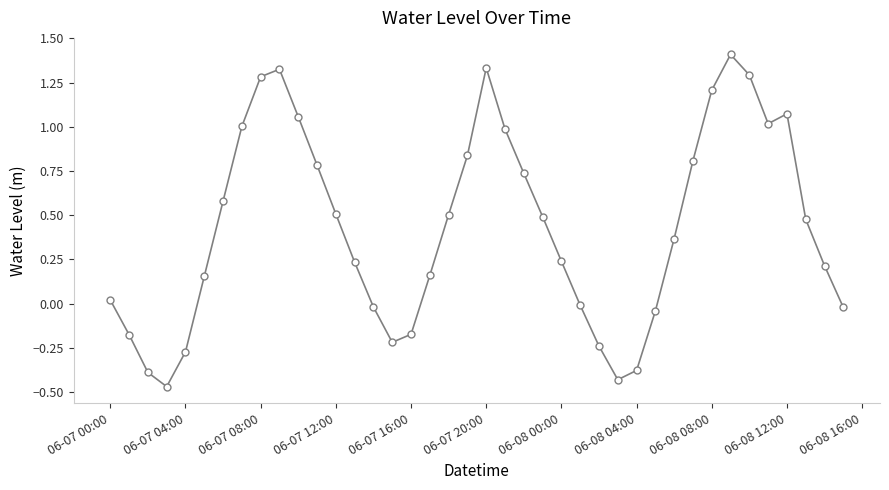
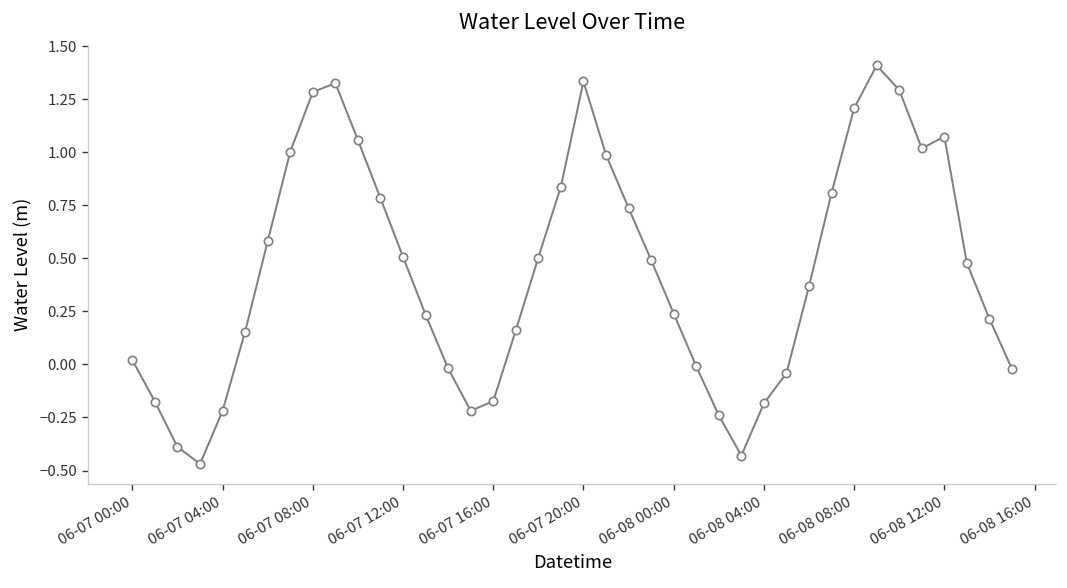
06-07 04:00: -0.27 -> -0.22
06-08 04:00: -0.38 -> -0.18
